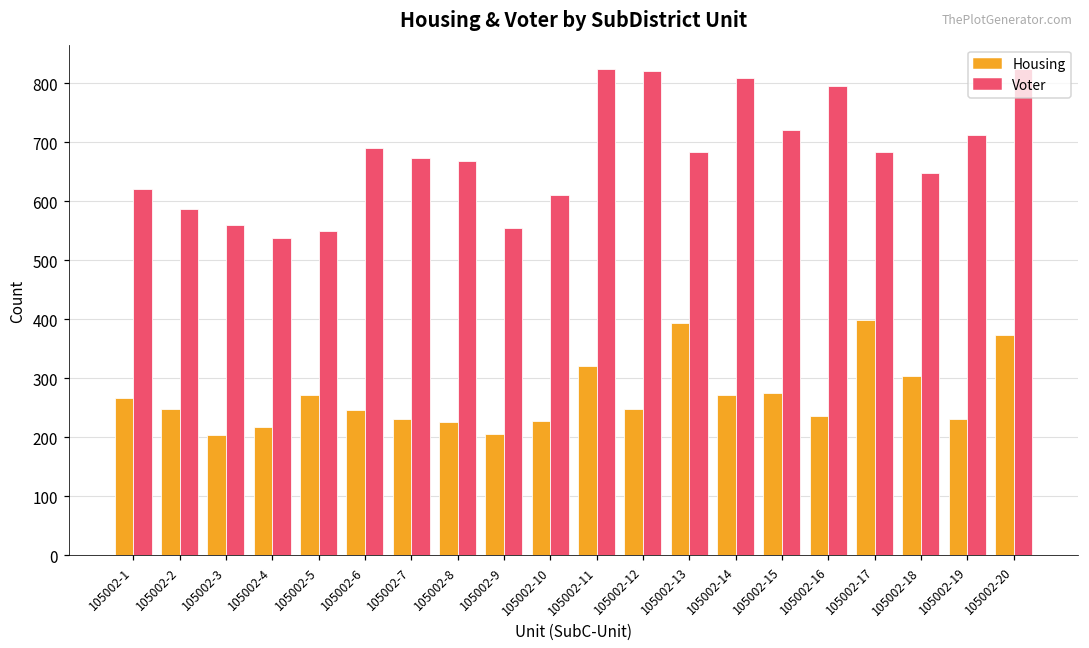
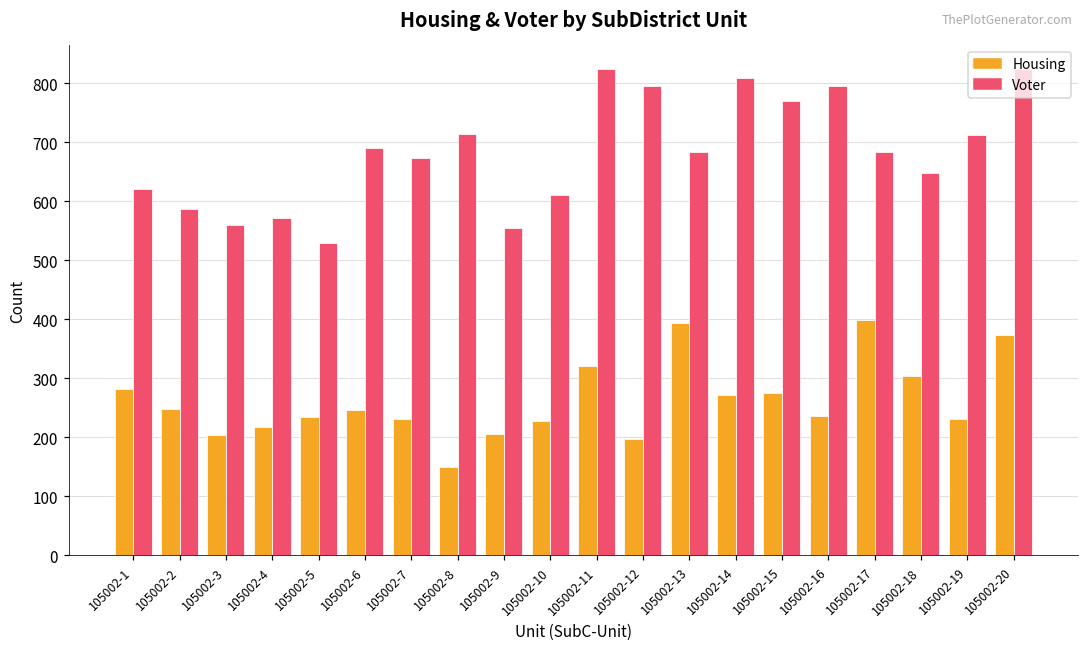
Housing, 105002-1: 270 -> 280
Voter, 105002-4: 540 -> 570
Housing, 105002-5: 270 -> 230
Voter, 105002-5: 550 -> 530
Housing, 105002-8: 230 -> 150
Voter, 105002-8: 670 -> 710
Housing, 105002-12: 250 -> 200
Voter, 105002-12: 820 -> 800
Voter, 105002-15: 720 -> 770
